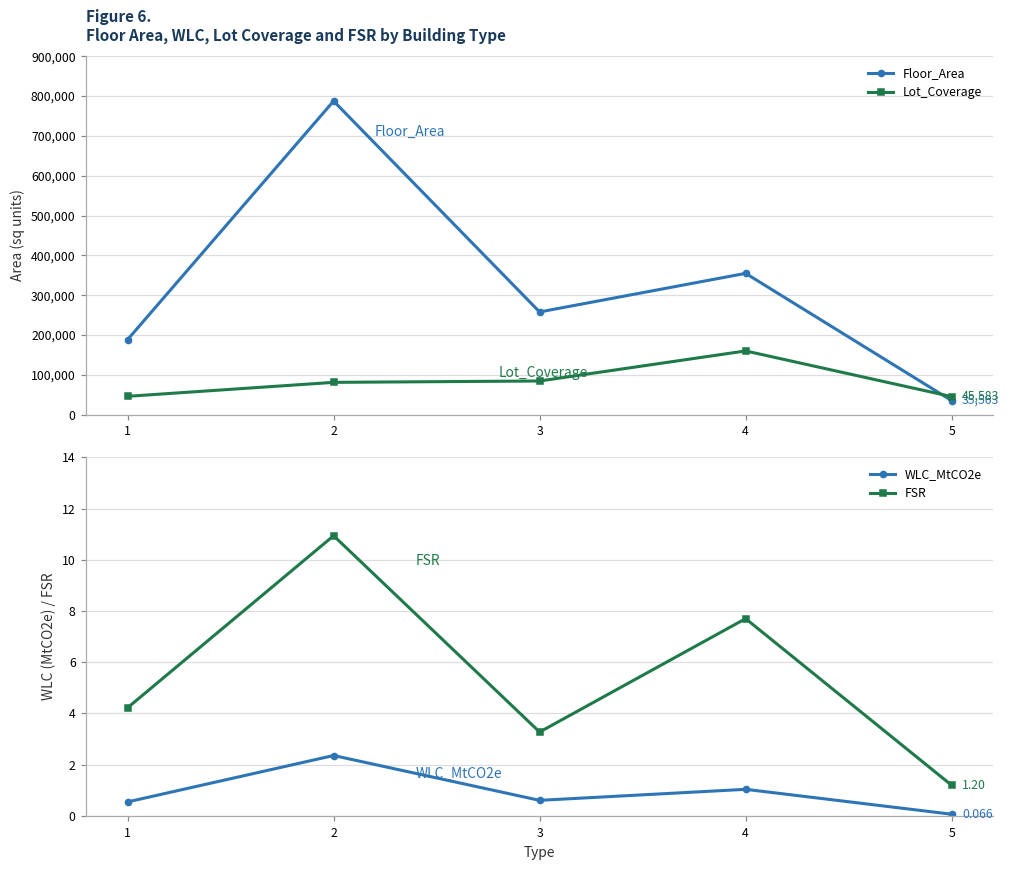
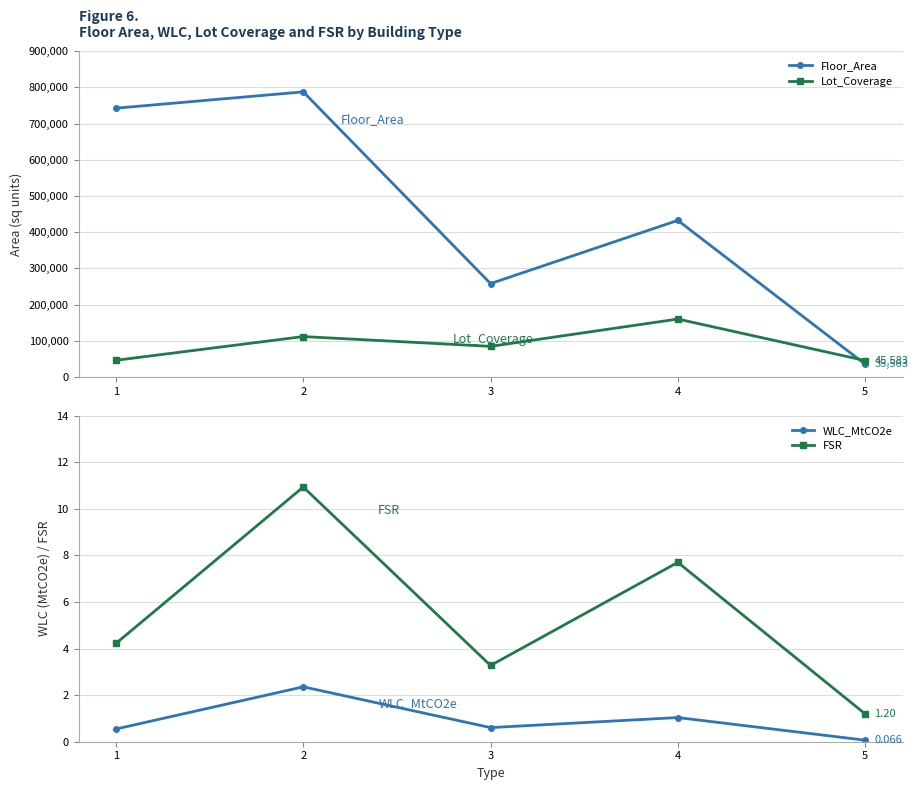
Figure 6. Floor Area, WLC, Lot Coverage and FSR by Building Type, Floor_Area, 1: 190,000 -> 740,000
Figure 6. Floor Area, WLC, Lot Coverage and FSR by Building Type, Lot_Coverage, 2: 80,000 -> 110,000
Figure 6. Floor Area, WLC, Lot Coverage and FSR by Building Type, Floor_Area, 4: 350,000 -> 430,000
